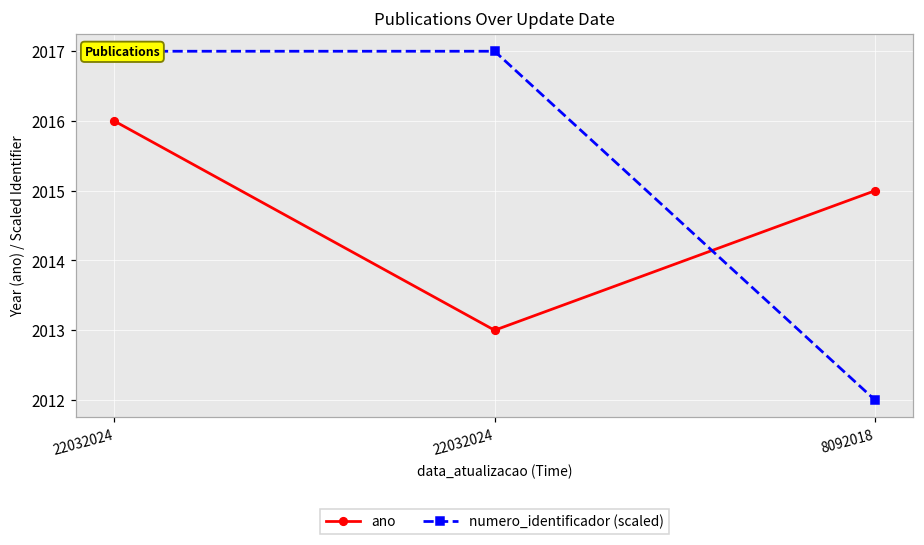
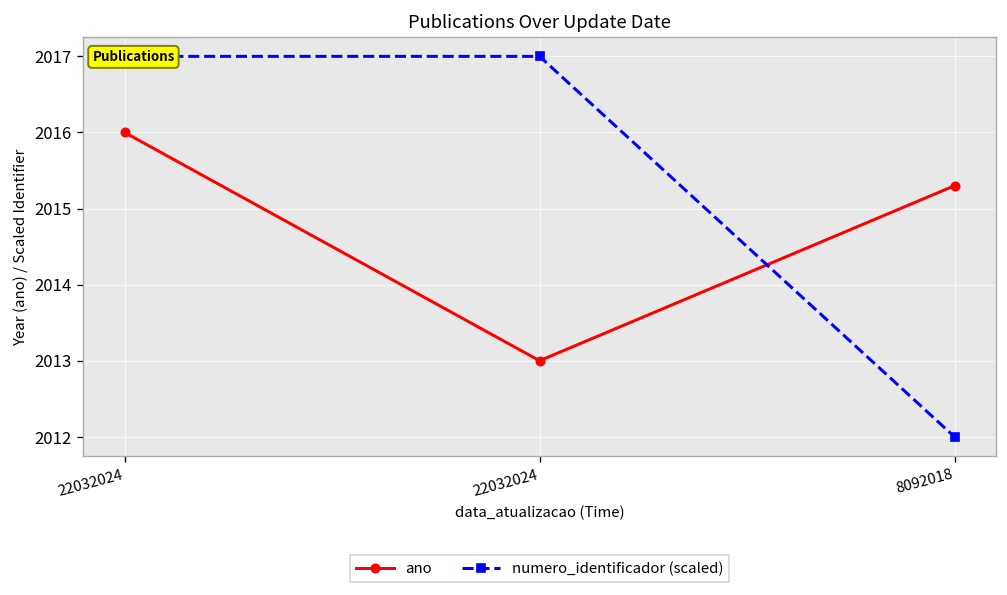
ano, 8092018: 2015.0 -> 2015.3
